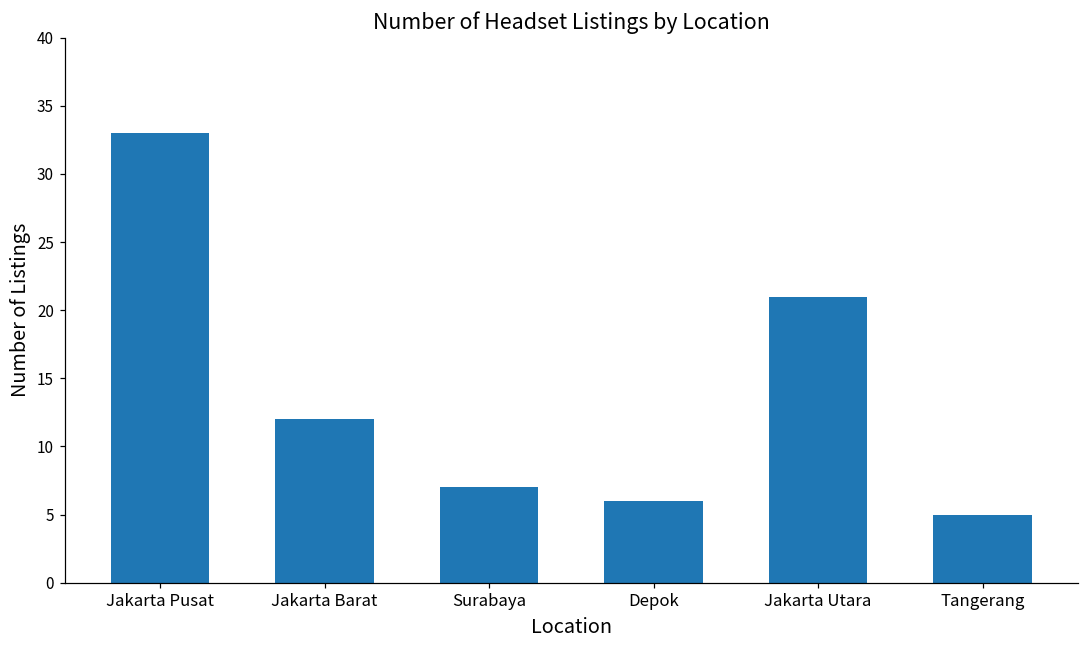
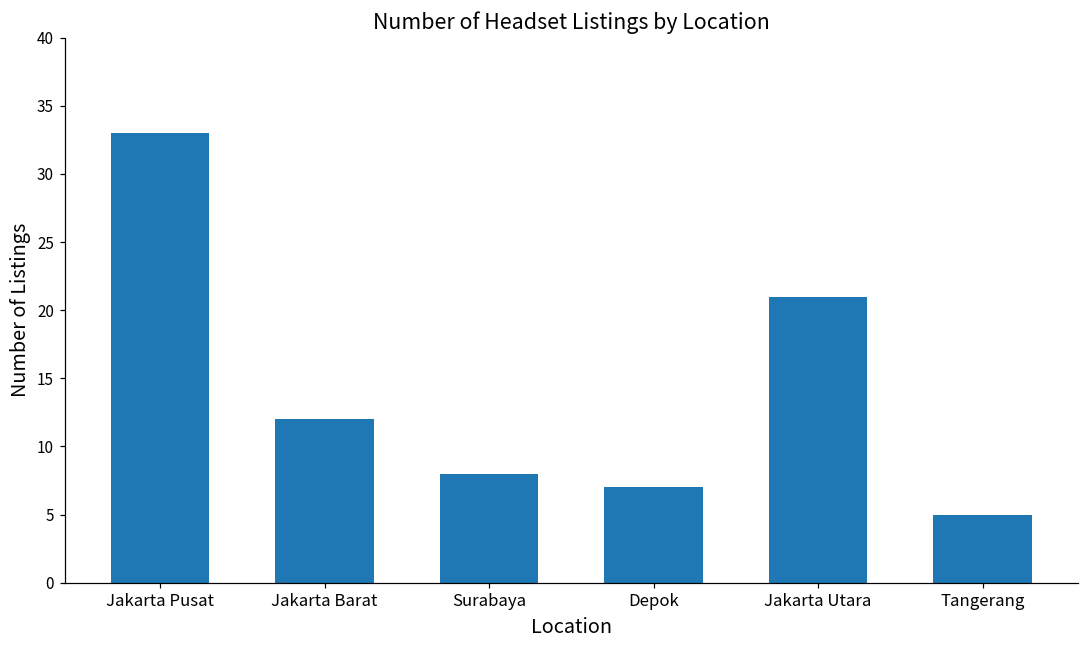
Surabaya: 7 -> 8
Depok: 6 -> 7
